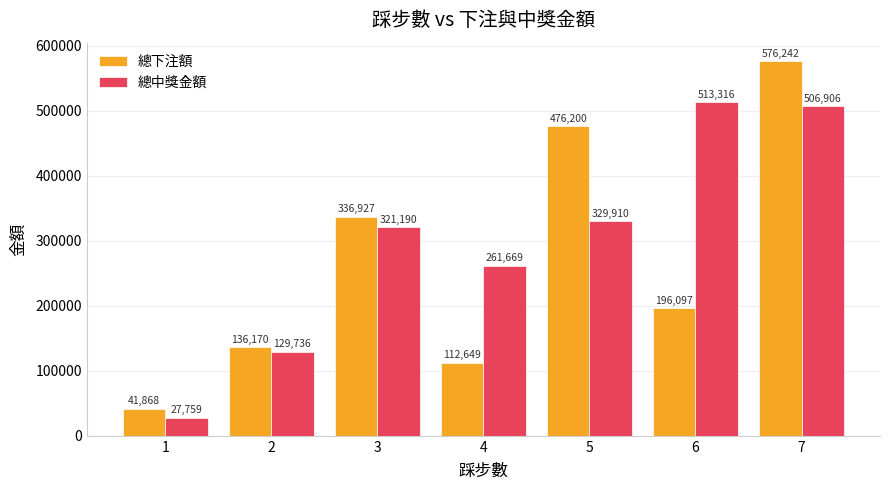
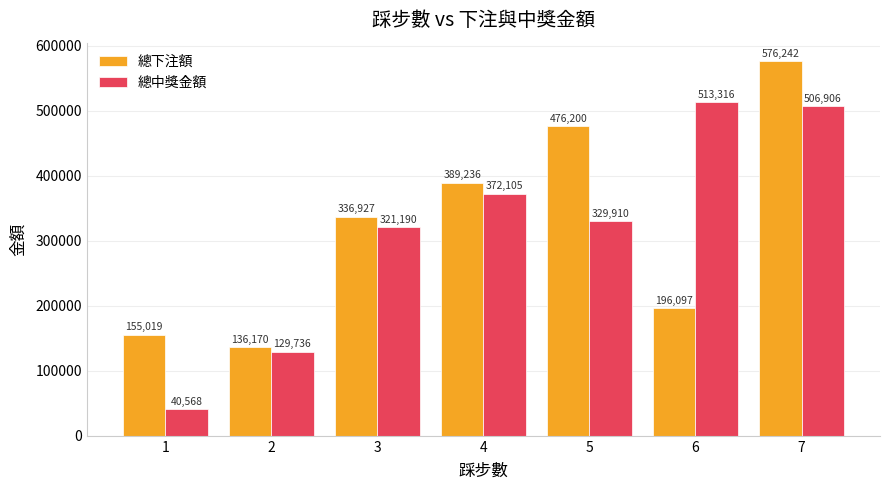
總下注額, 1: 41,868 -> 155,019
總中獎金額, 1: 27,759 -> 40,568
總下注額, 4: 112,649 -> 389,236
總中獎金額, 4: 261,669 -> 372,105
